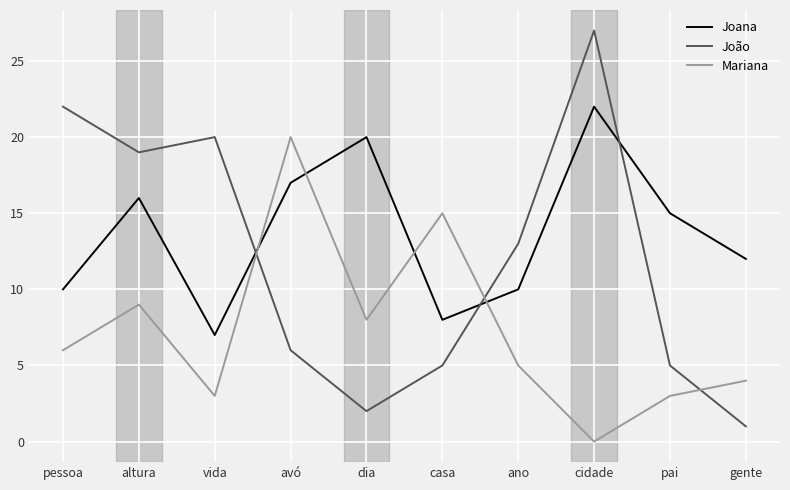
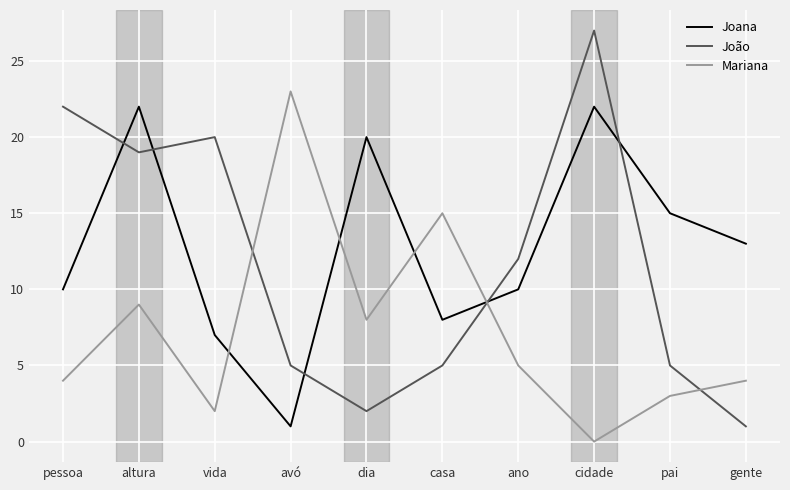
Mariana, pessoa: 6 -> 4
Joana, altura: 16 -> 22
Mariana, vida: 3 -> 2
Joana, avó: 17 -> 1
João, avó: 6 -> 5
Mariana, avó: 20 -> 23
João, ano: 13 -> 12
Joana, gente: 12 -> 13
